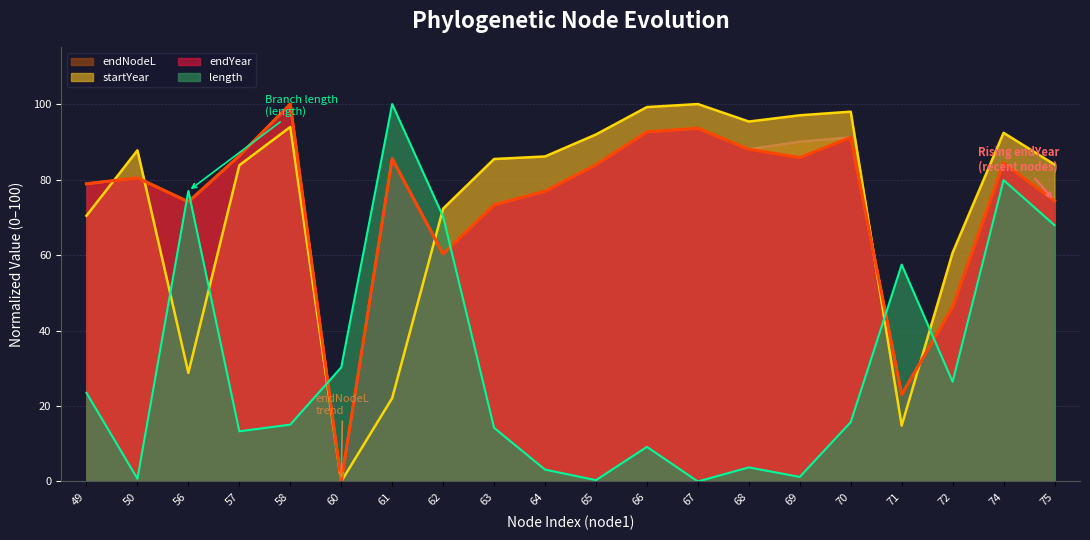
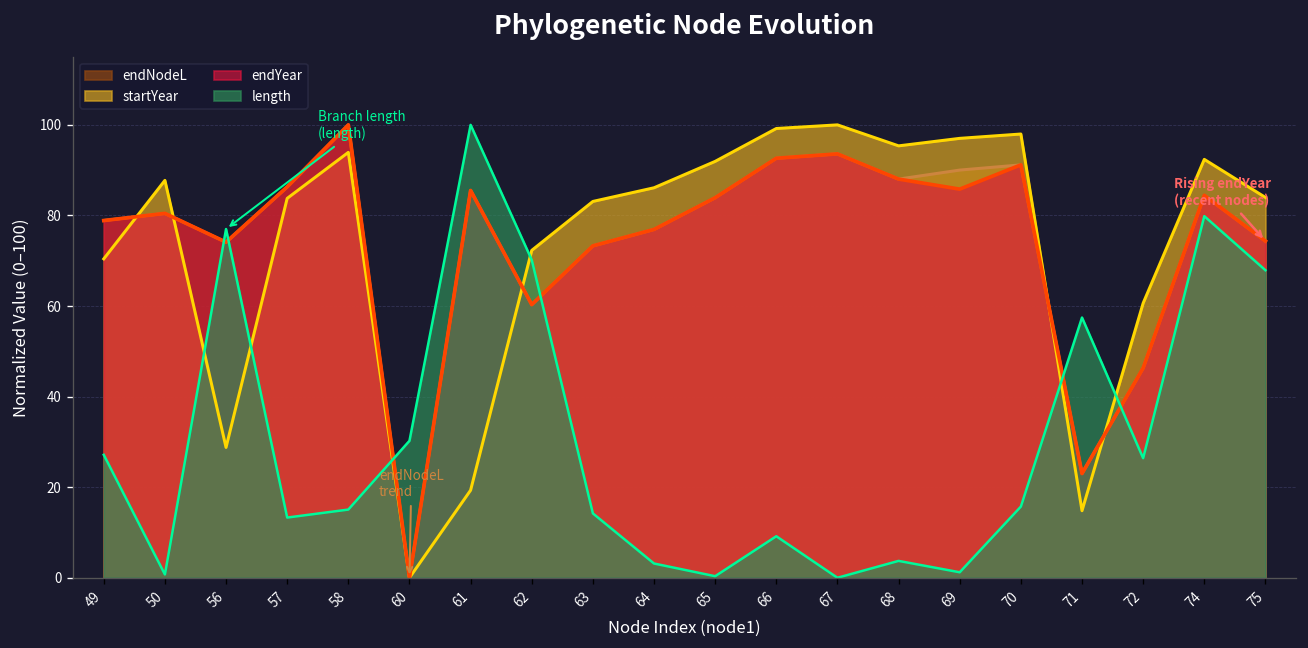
length, 49: 23 -> 27
startYear, 61: 22 -> 19
startYear, 63: 85 -> 83
